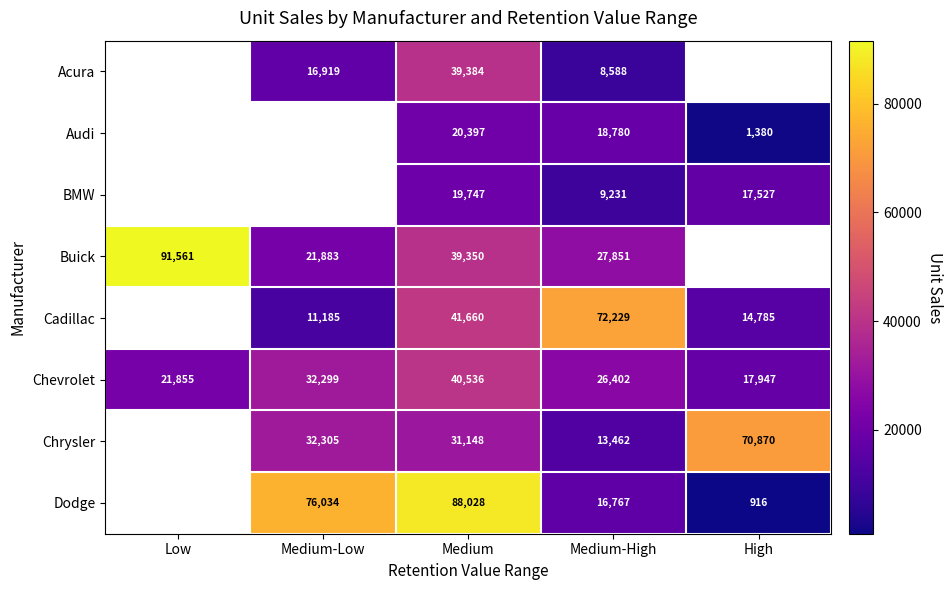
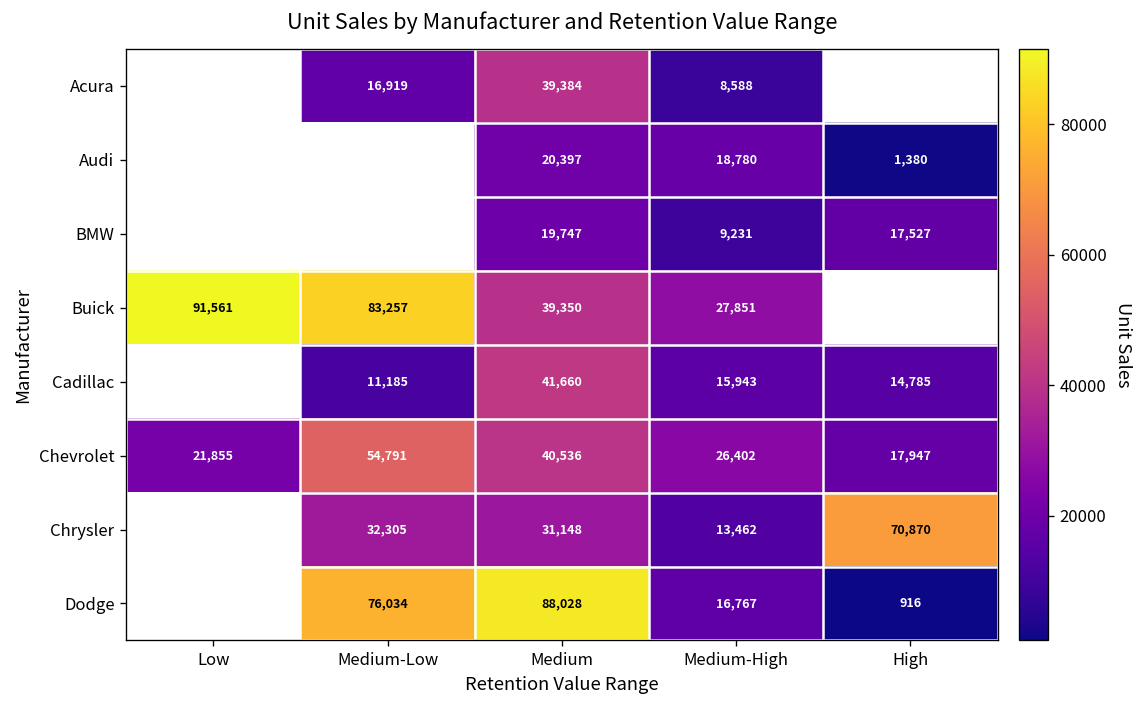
Buick, Medium-Low: 21,883 -> 83,257
Cadillac, Medium-High: 72,229 -> 15,943
Chevrolet, Medium-Low: 32,299 -> 54,791
